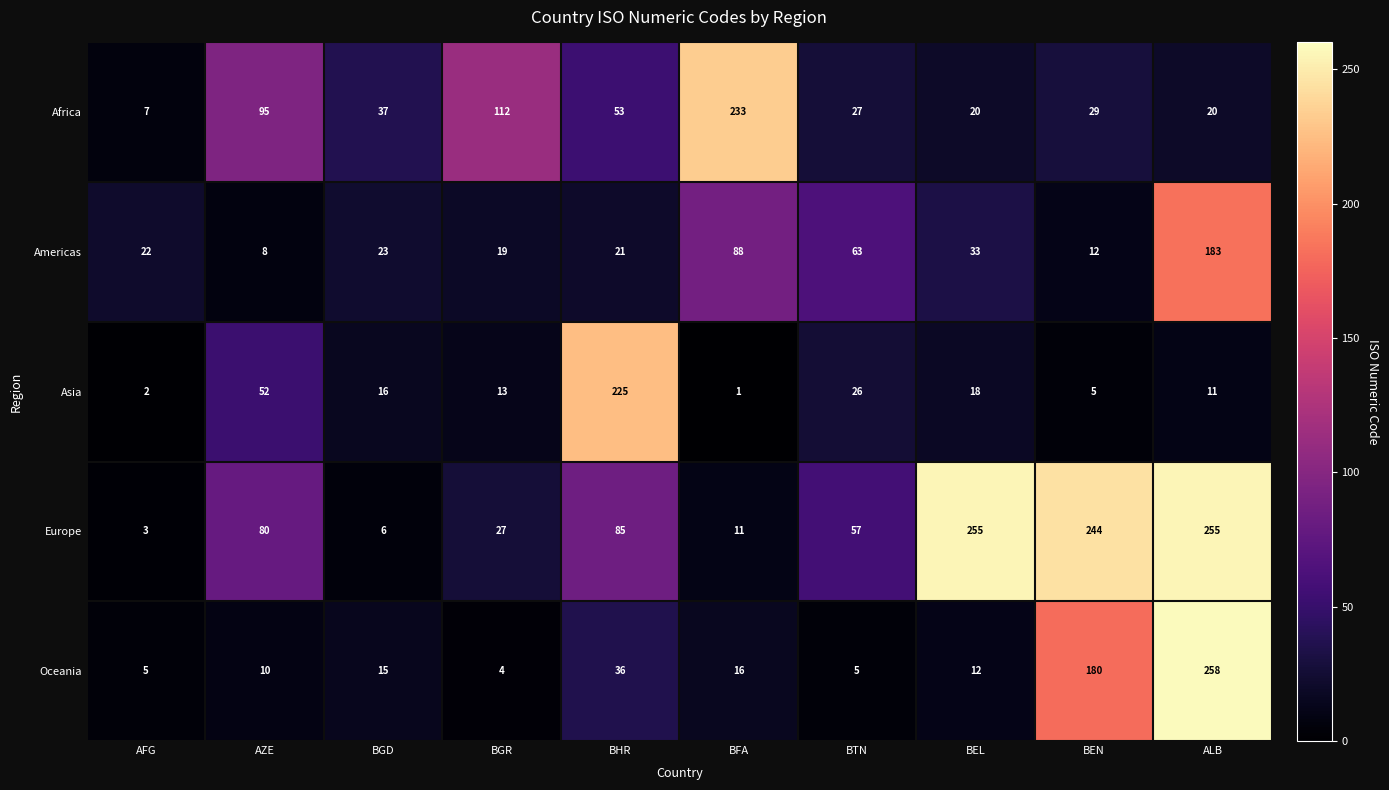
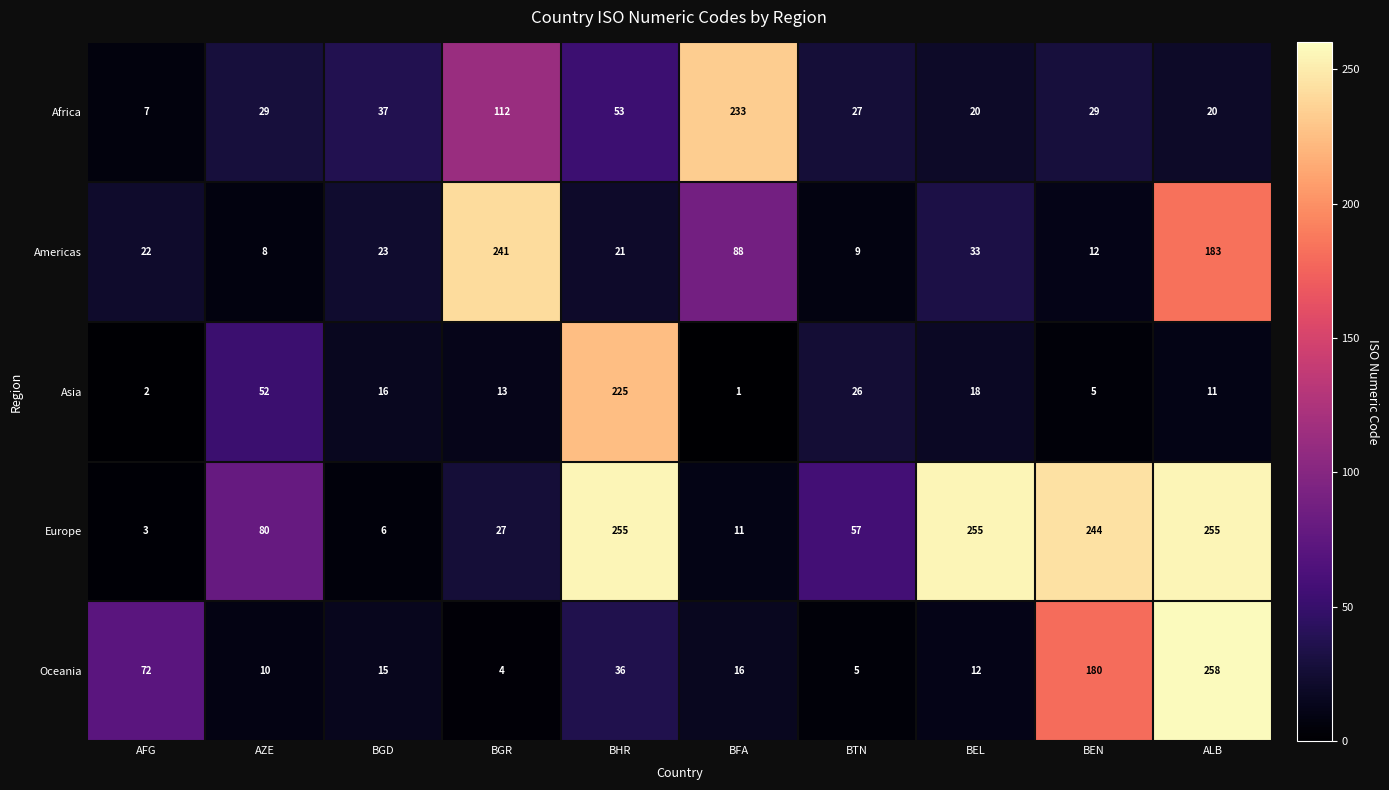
Africa, AZE: 95 -> 29
Americas, BGR: 19 -> 241
Americas, BTN: 63 -> 9
Europe, BHR: 85 -> 255
Oceania, AFG: 5 -> 72
